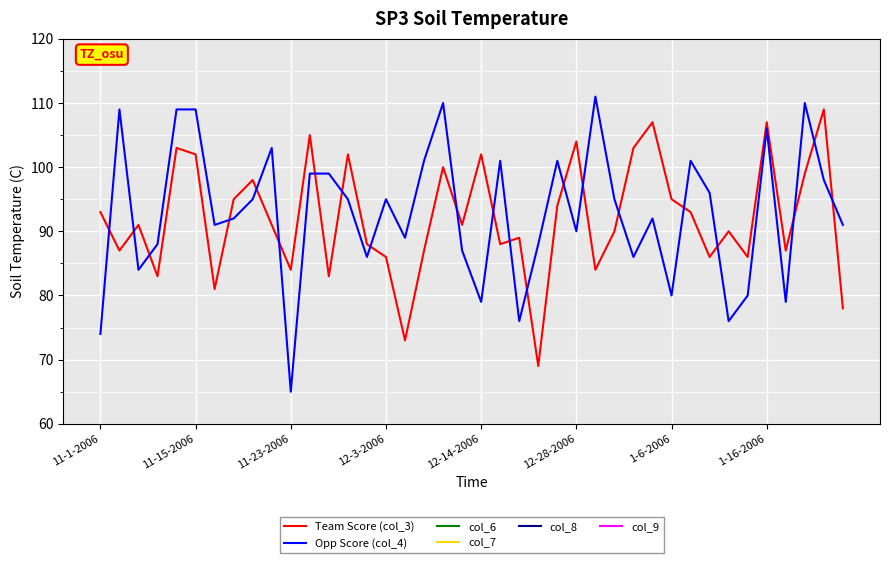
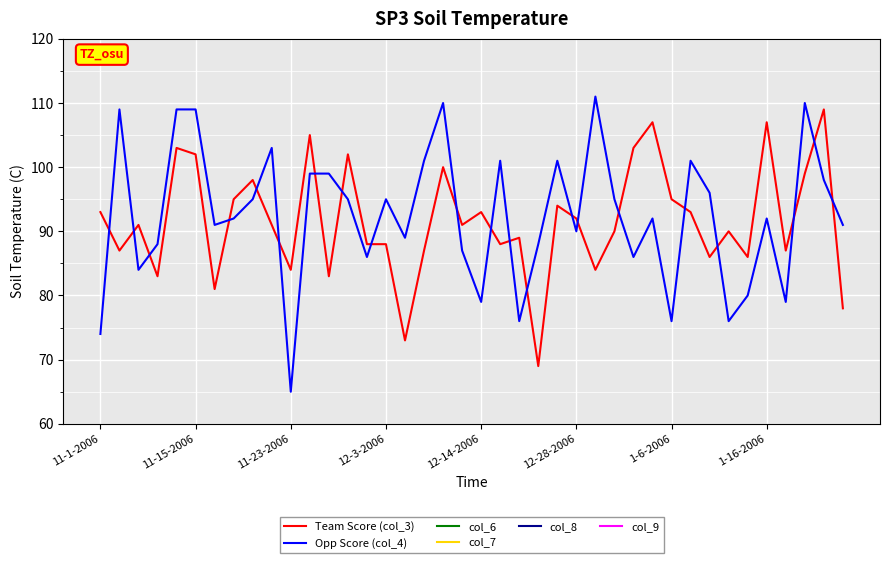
Team Score (col_3), 12-3-2006: 86 -> 88
Team Score (col_3), 12-14-2006: 102 -> 93
Team Score (col_3), 12-28-2006: 104 -> 92
Opp Score (col_4), 1-6-2006: 80 -> 76
Opp Score (col_4), 1-16-2006: 106 -> 92
